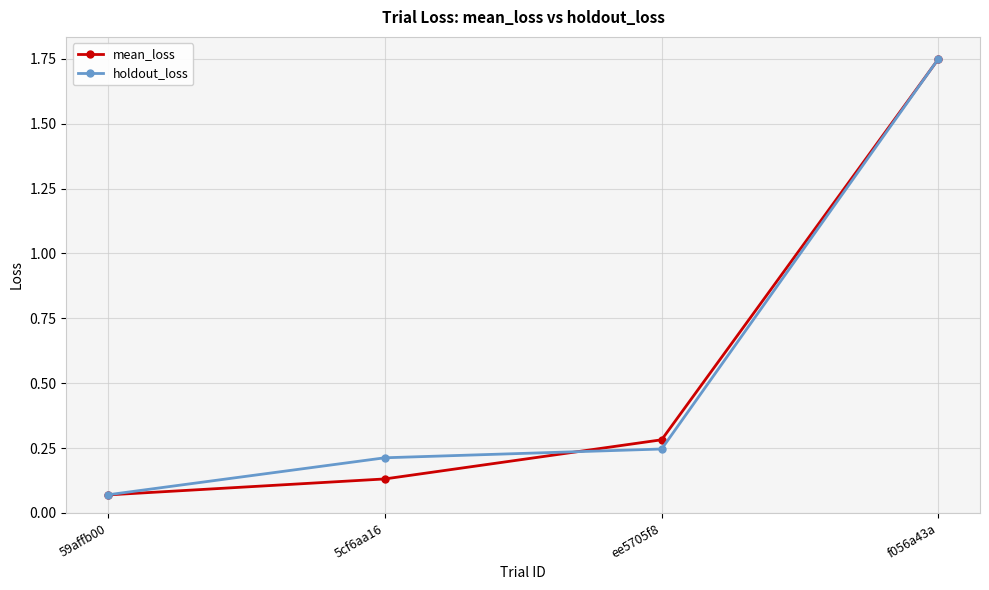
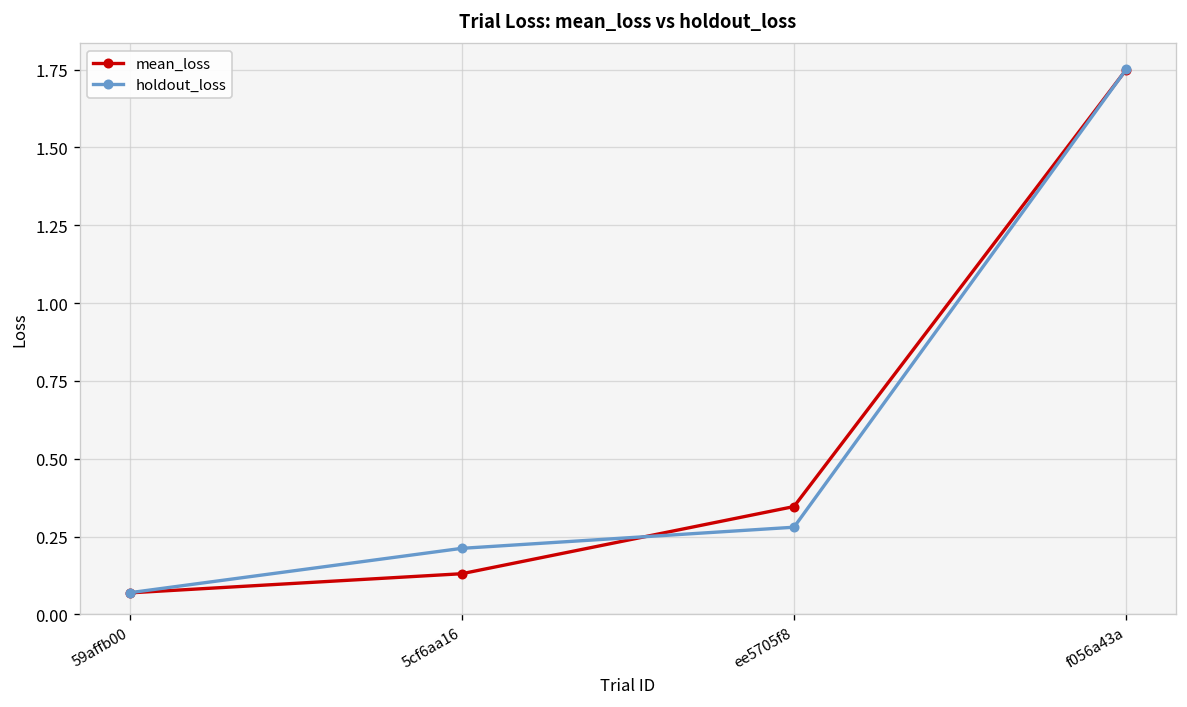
mean_loss, ee5705f8: 0.28 -> 0.35
holdout_loss, ee5705f8: 0.25 -> 0.28
